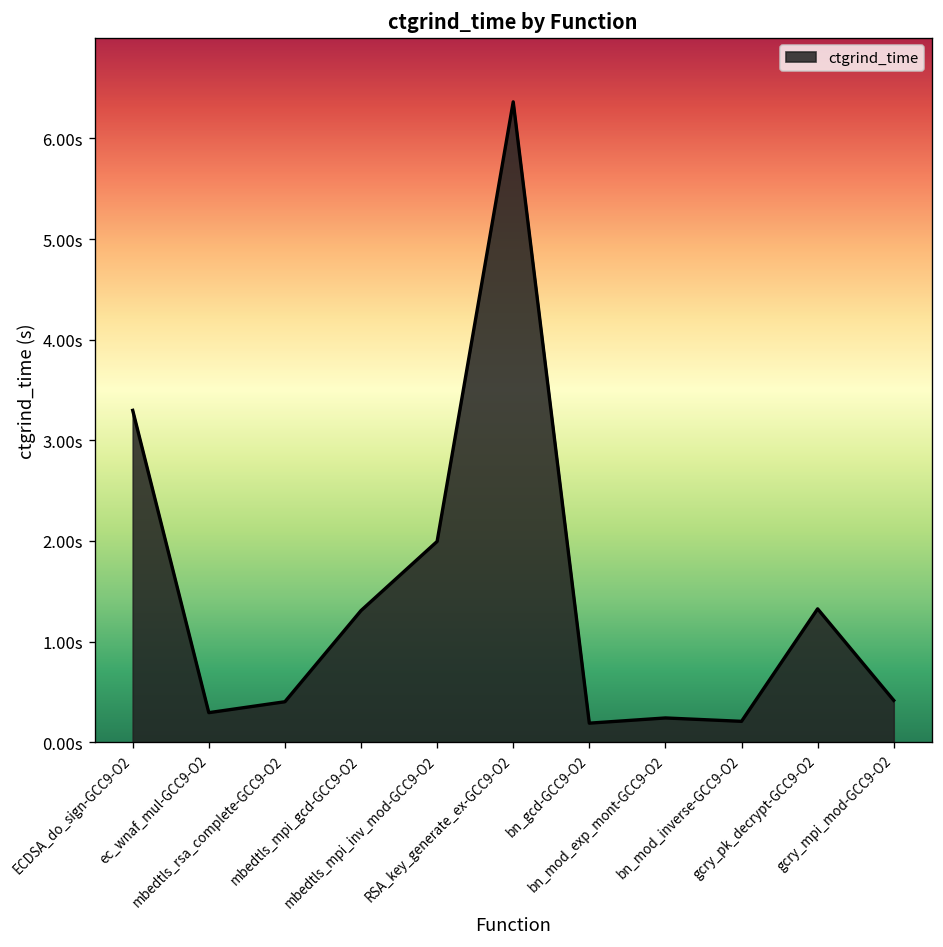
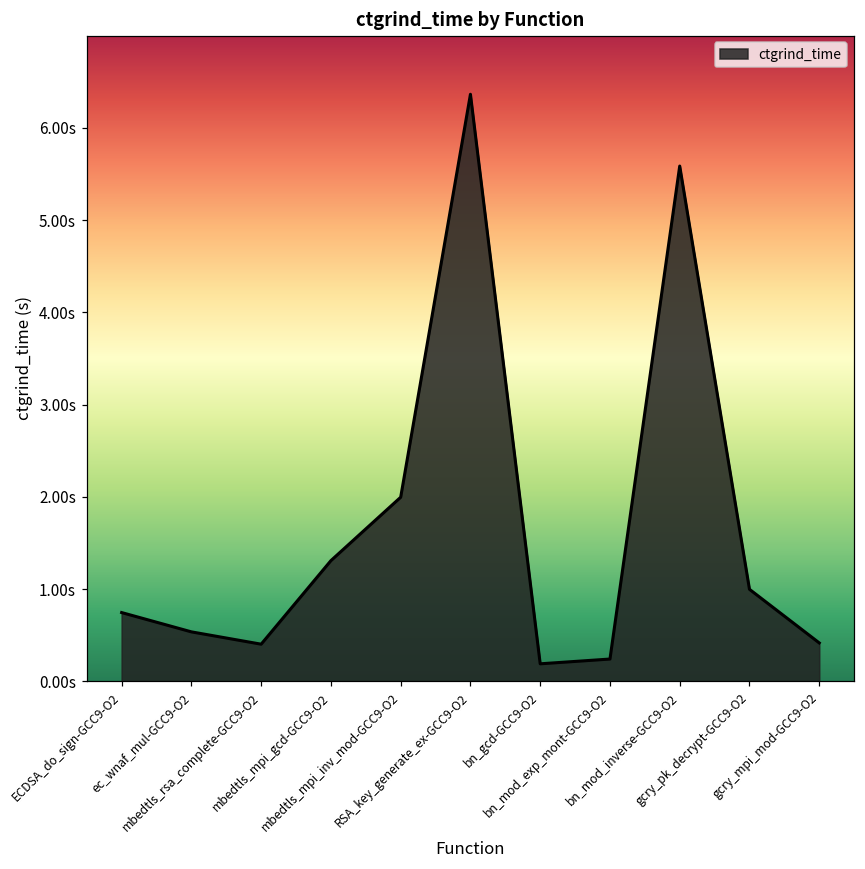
ECDSA_do_sign-GCC9-O2: 3.3s -> 0.7s
ec_wnaf_mul-GCC9-O2: 0.3s -> 0.5s
bn_mod_inverse-GCC9-O2: 0.2s -> 5.6s
gcry_pk_decrypt-GCC9-O2: 1.3s -> 1.0s
